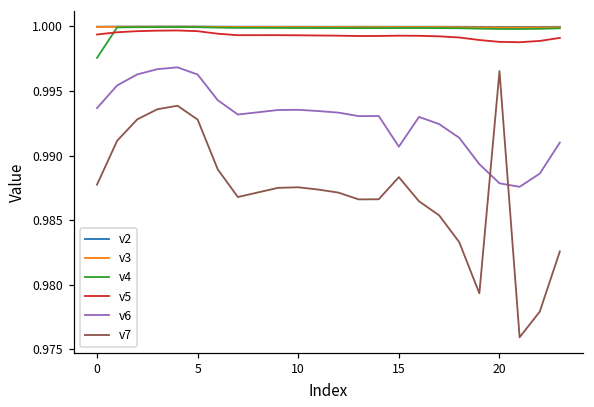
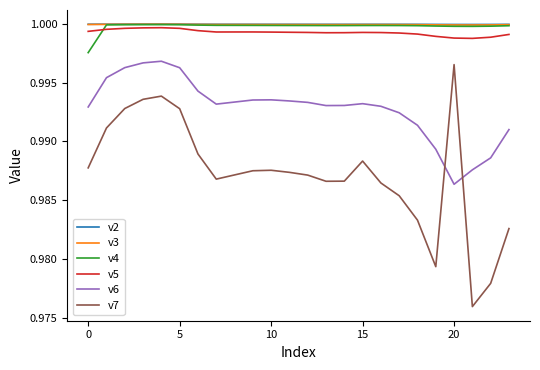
v6, 0: 0.9937 -> 0.9929
v6, 15: 0.9907 -> 0.9932
v6, 20: 0.9879 -> 0.9864
